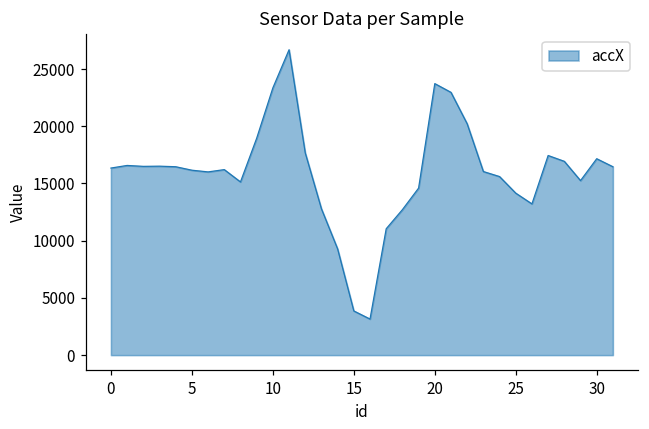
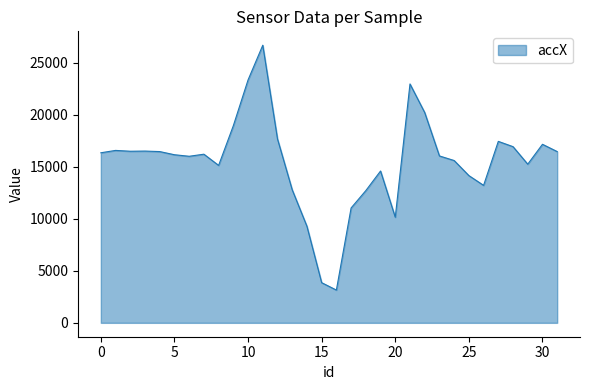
20: 23700 -> 10200
